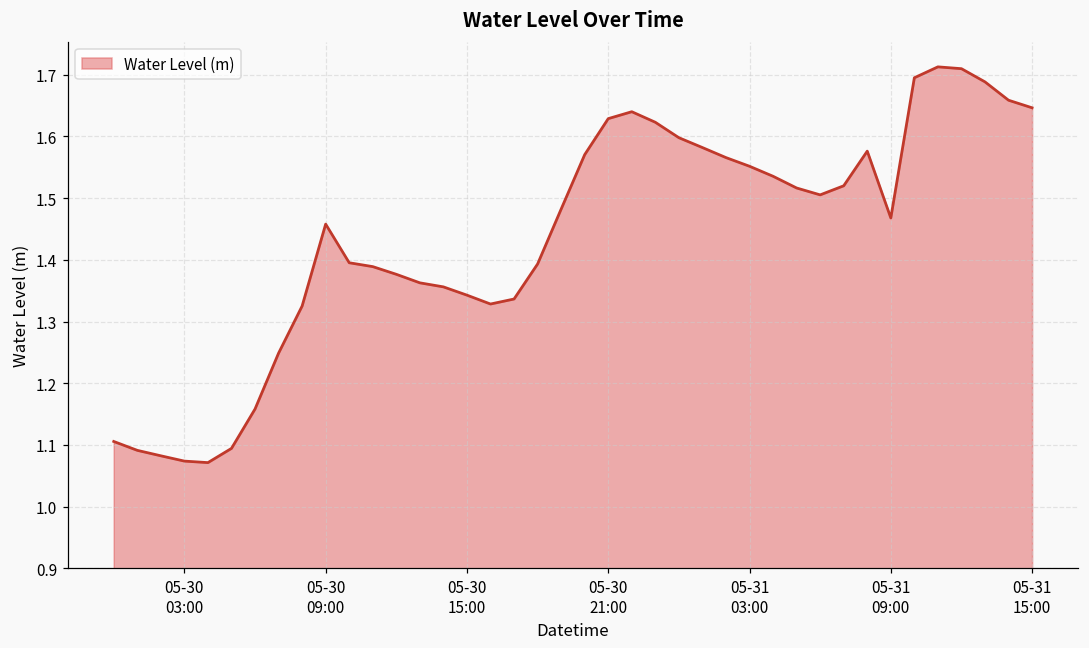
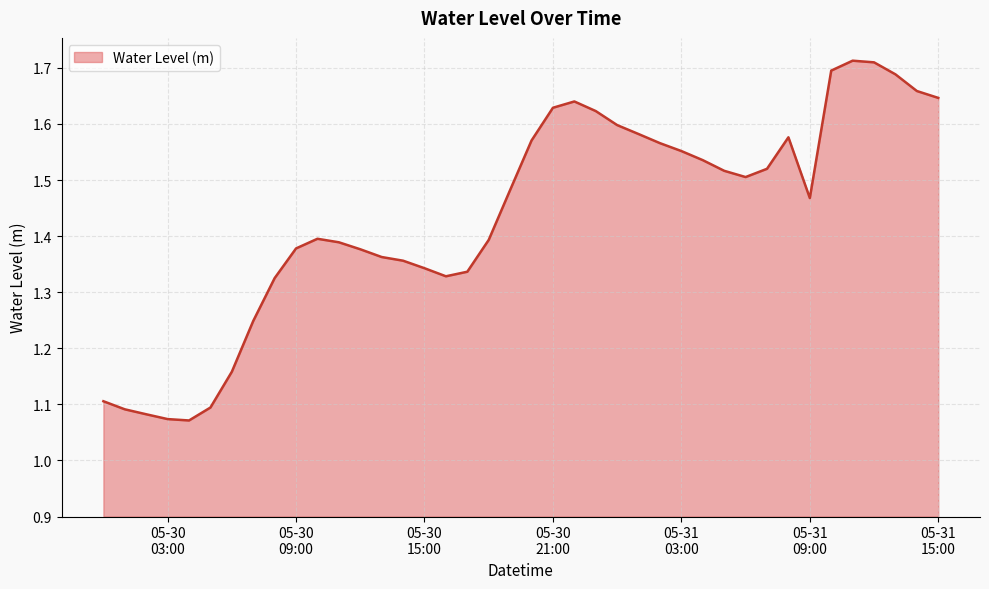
05-30 09:00: 1.46 -> 1.38
